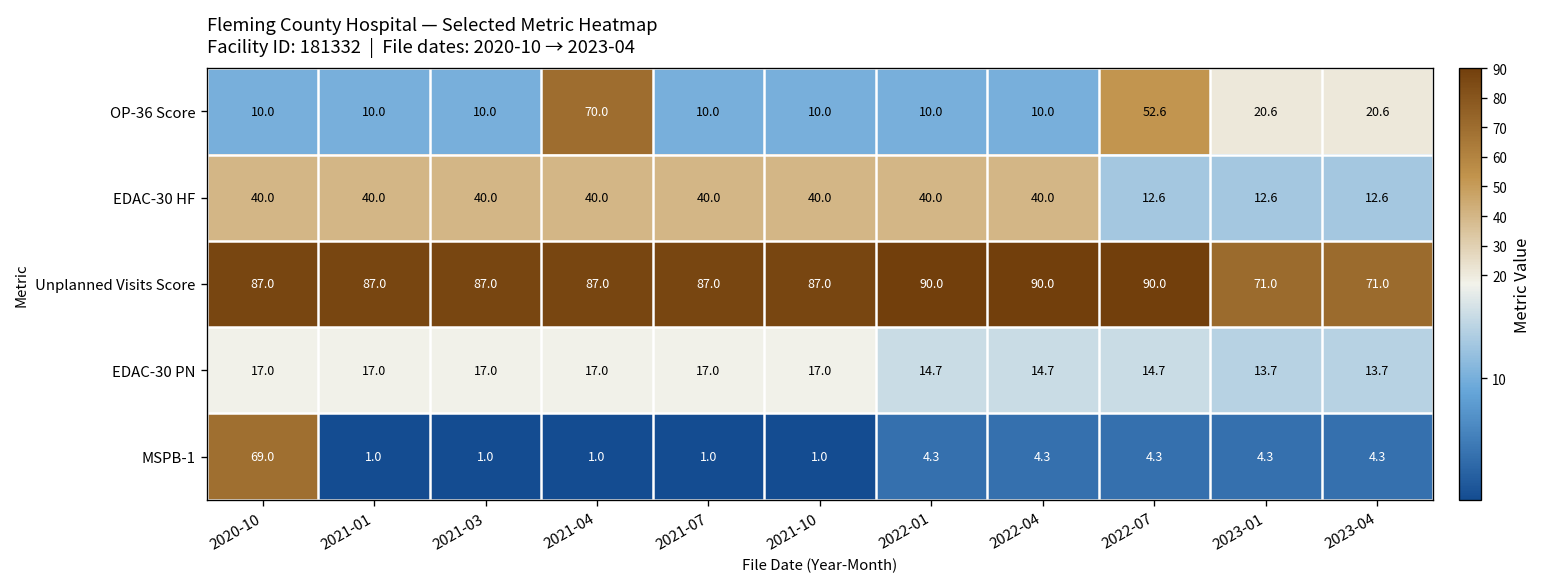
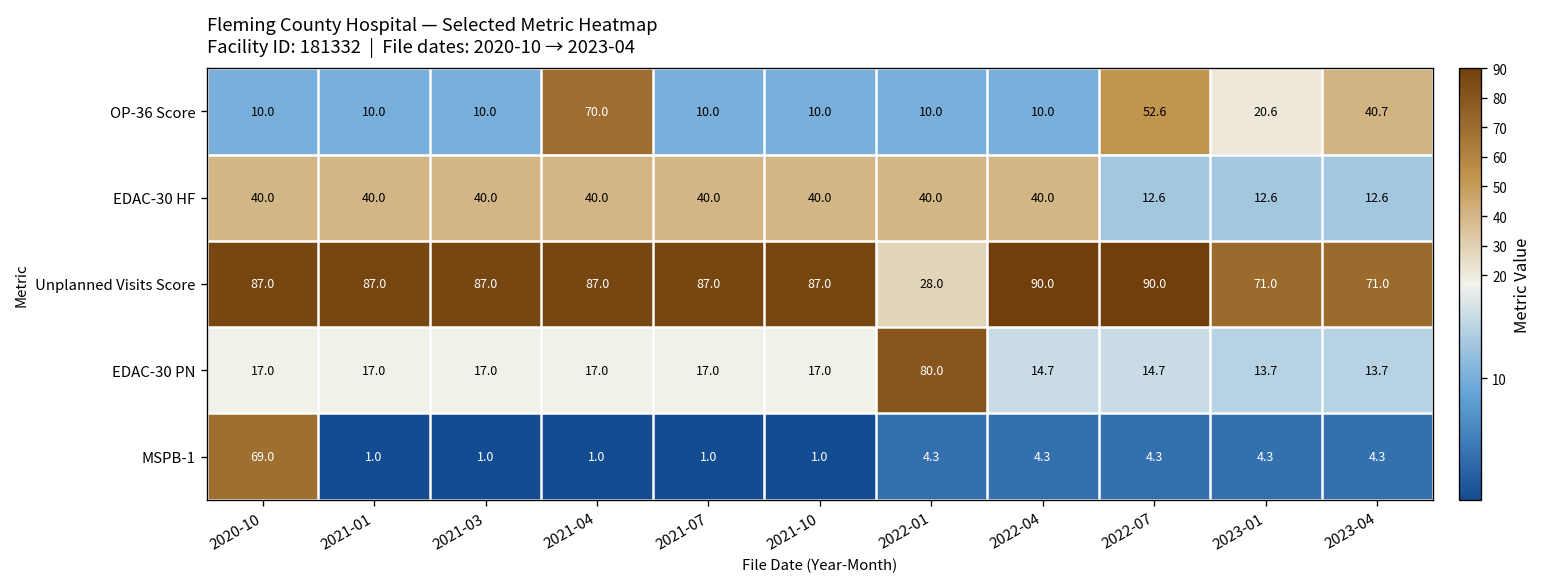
OP-36 Score, 2023-04: 20.6 -> 40.7
Unplanned Visits Score, 2022-01: 90.0 -> 28.0
EDAC-30 PN, 2022-01: 14.7 -> 80.0
